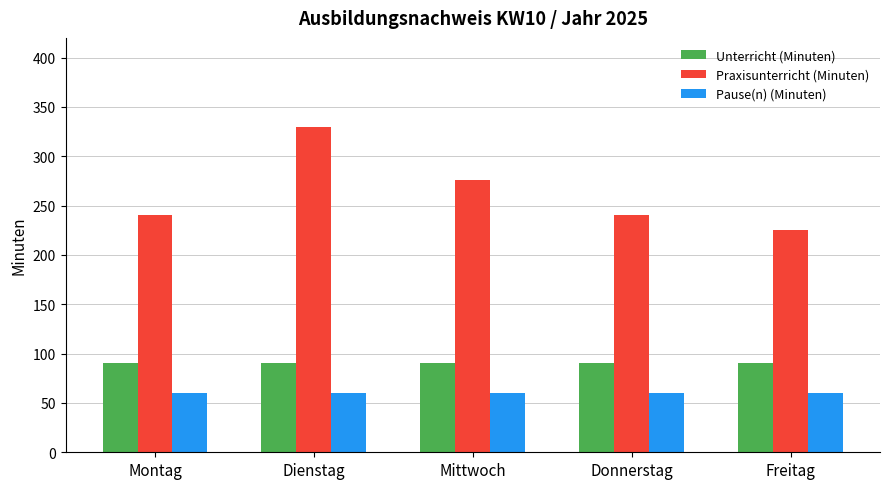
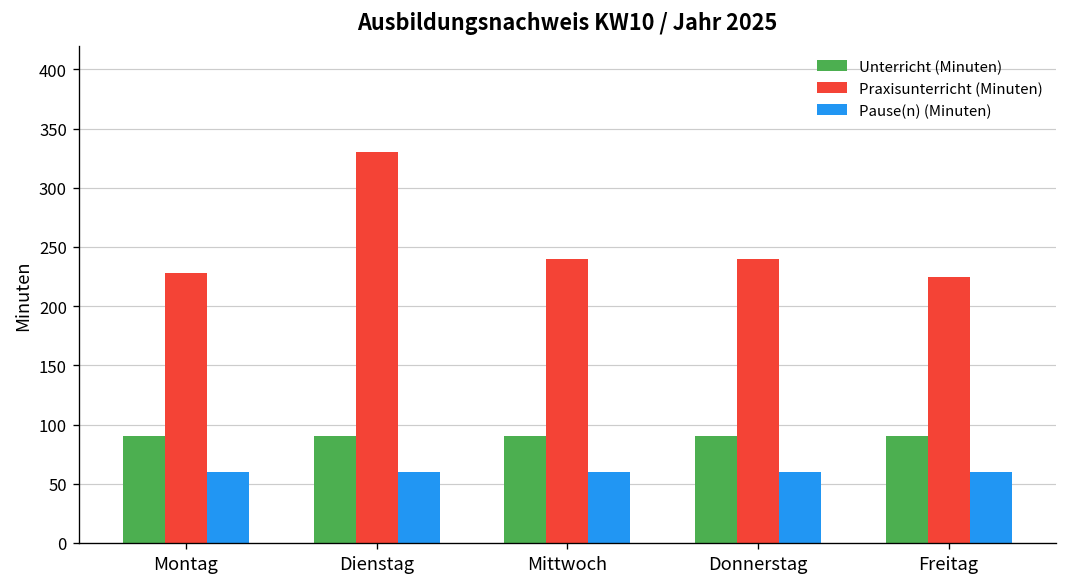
Praxisunterricht (Minuten), Montag: 240 -> 230
Praxisunterricht (Minuten), Mittwoch: 280 -> 240
